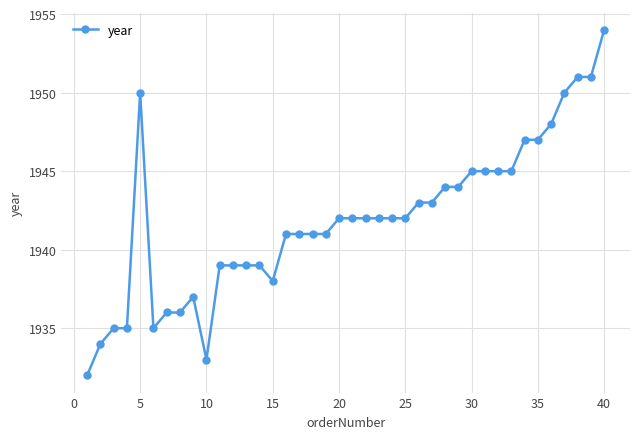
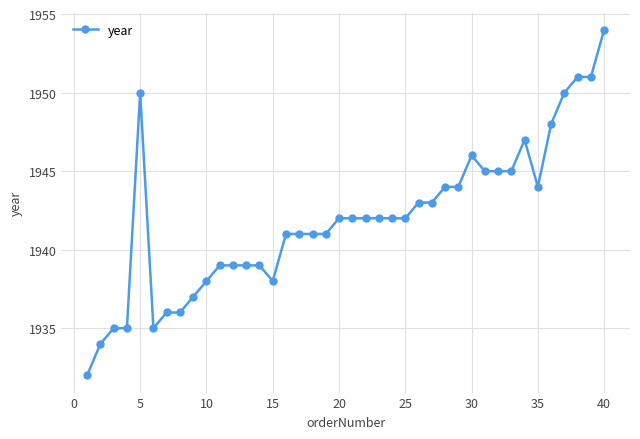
10: 1933 -> 1938
30: 1945 -> 1946
35: 1947 -> 1944
